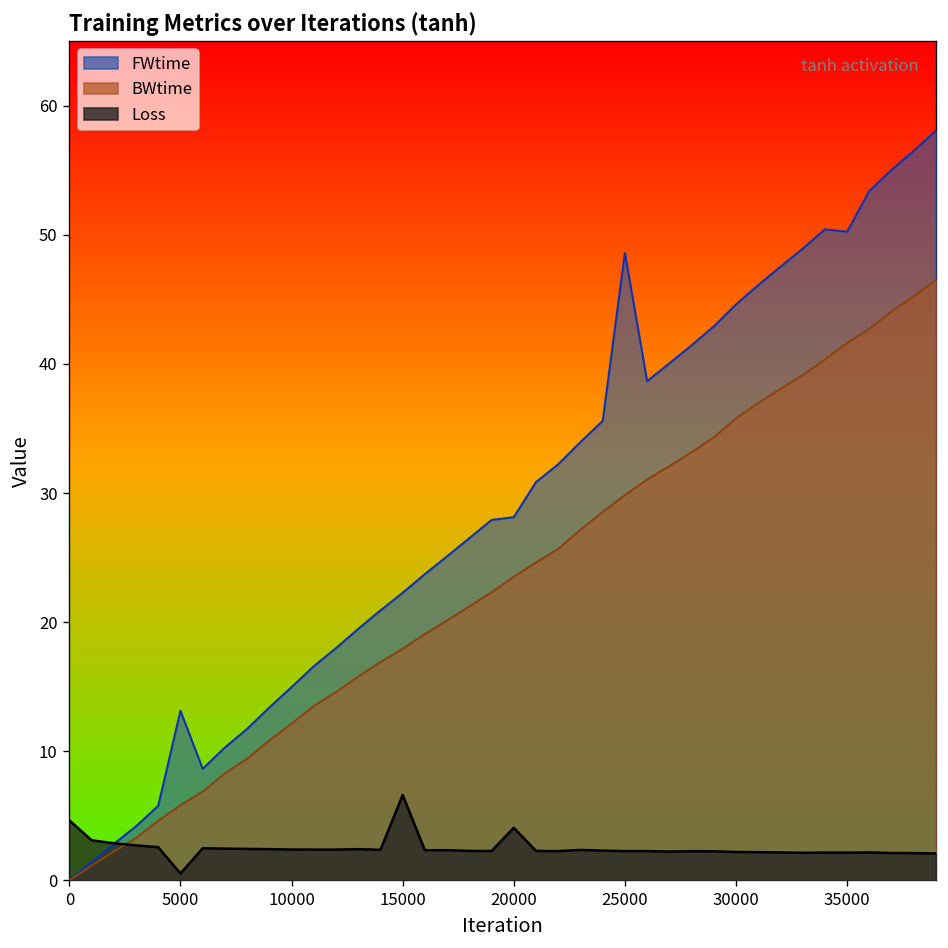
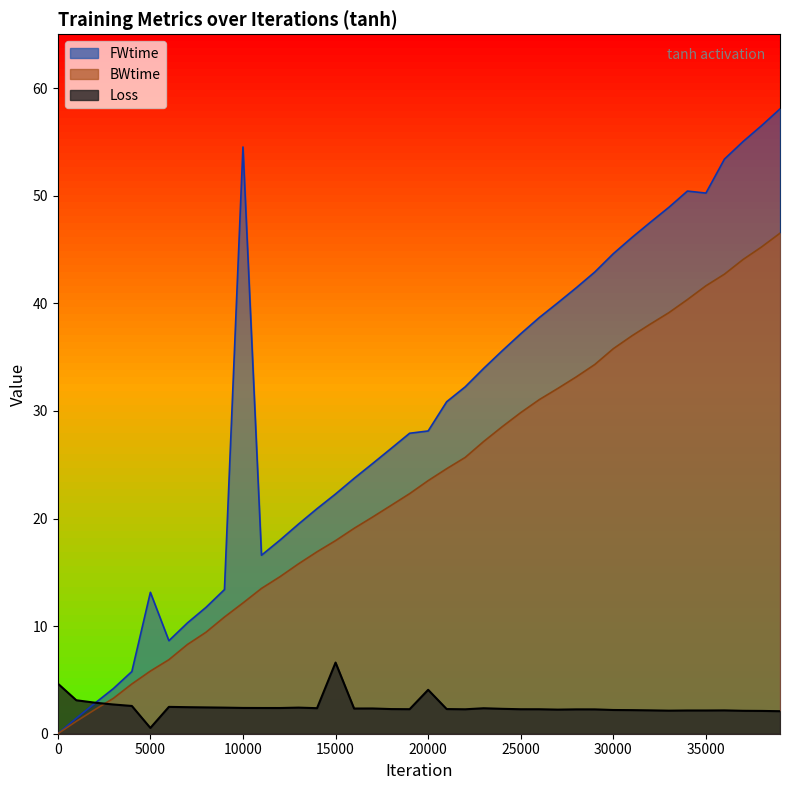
FWtime, 10000: 15.0 -> 54.5
FWtime, 25000: 48.6 -> 37.2
